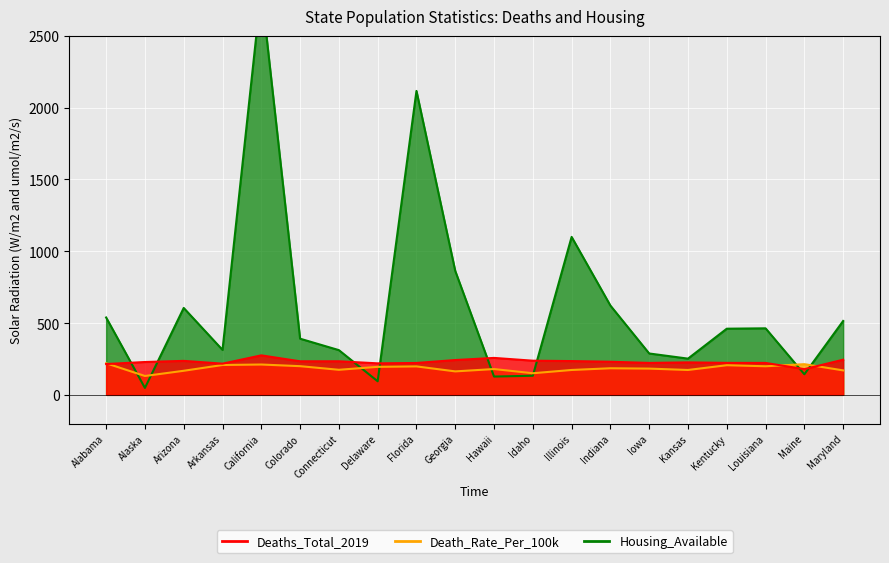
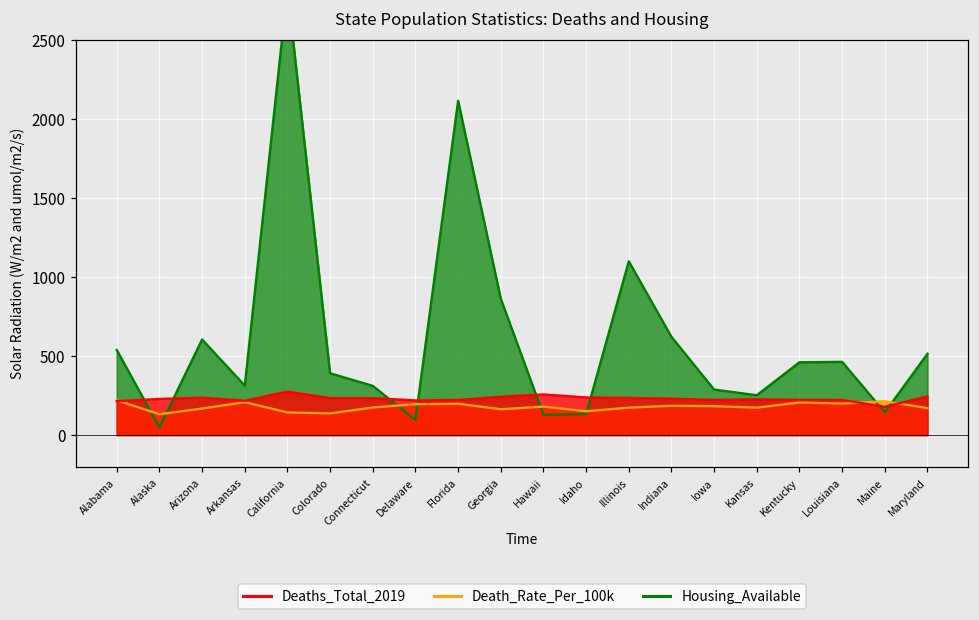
Death_Rate_Per_100k, California: 210 -> 140
Death_Rate_Per_100k, Colorado: 200 -> 140
